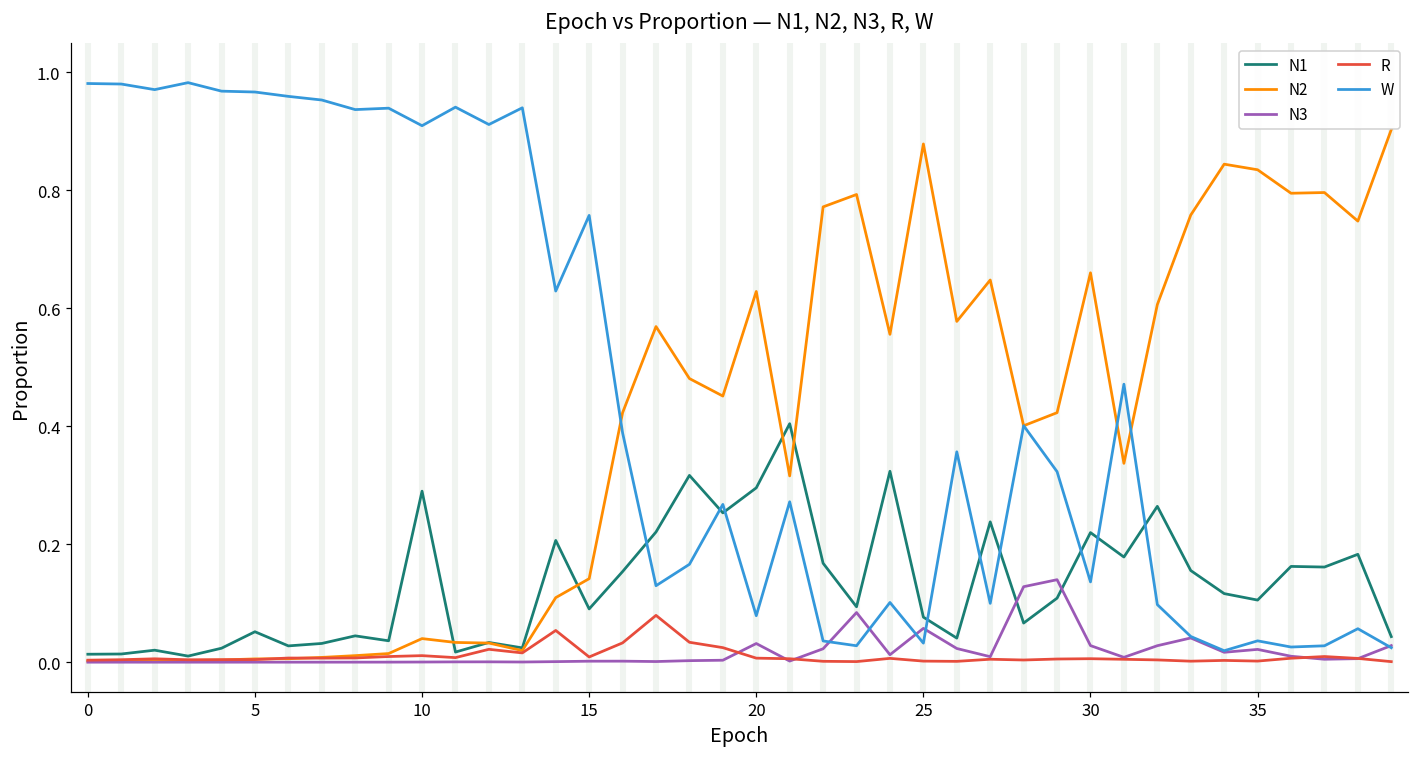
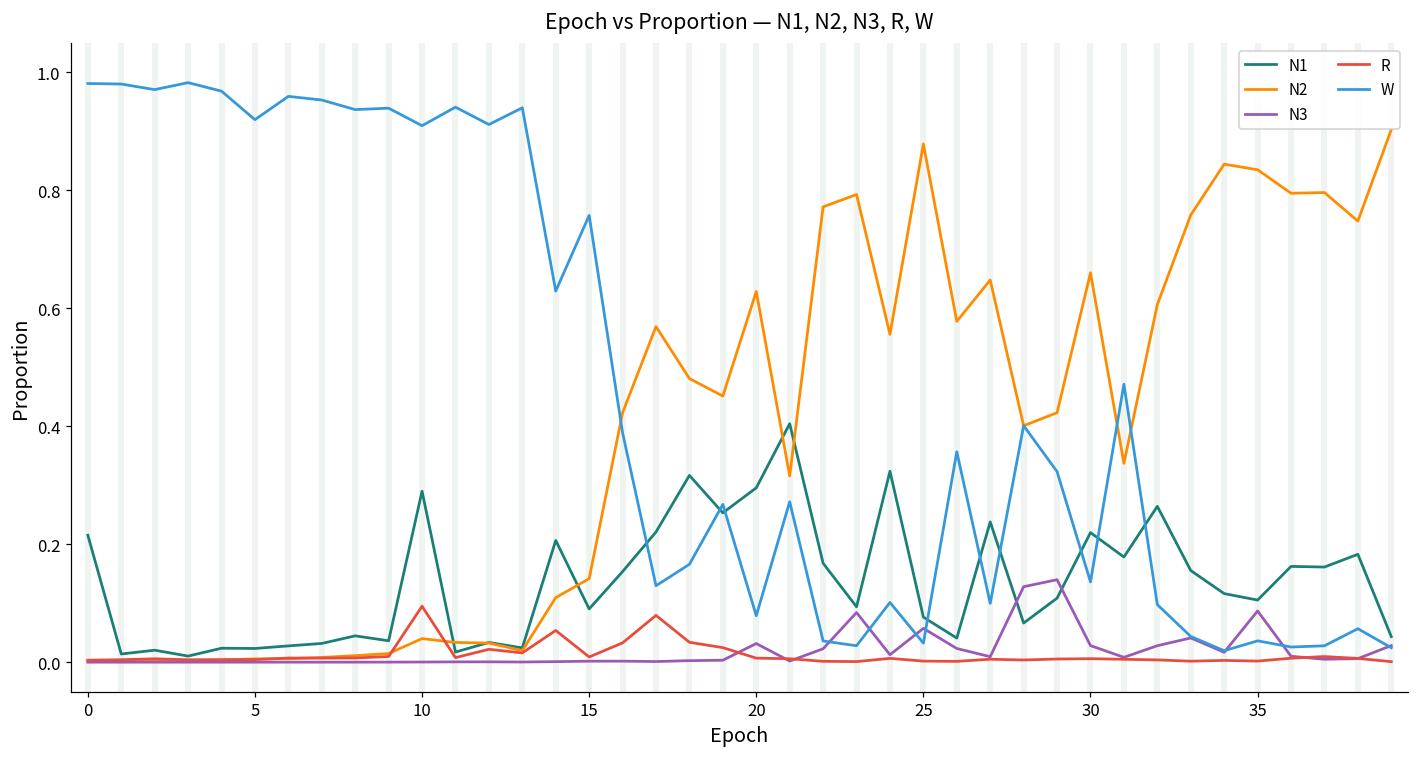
N1, 0: 0.01 -> 0.22
N1, 5: 0.05 -> 0.02
W, 5: 0.97 -> 0.92
R, 10: 0.01 -> 0.09
N3, 35: 0.02 -> 0.09
